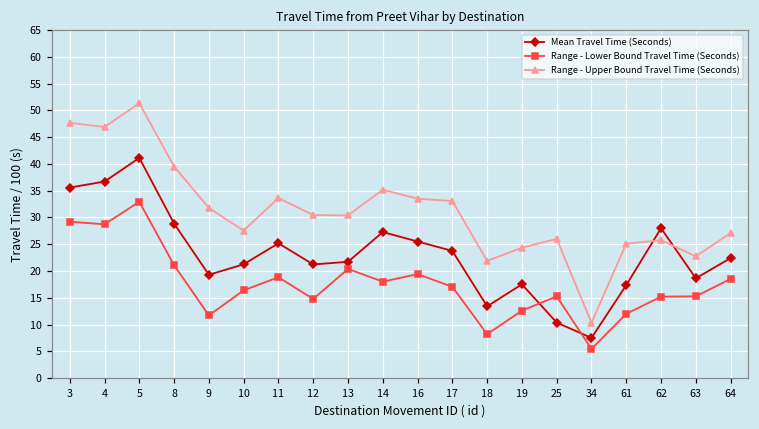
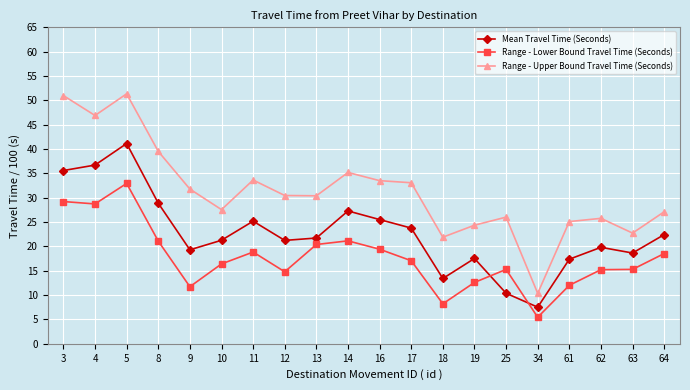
Range - Upper Bound Travel Time (Seconds), 3: 48 -> 51
Range - Lower Bound Travel Time (Seconds), 14: 18 -> 21
Mean Travel Time (Seconds), 62: 28 -> 20
